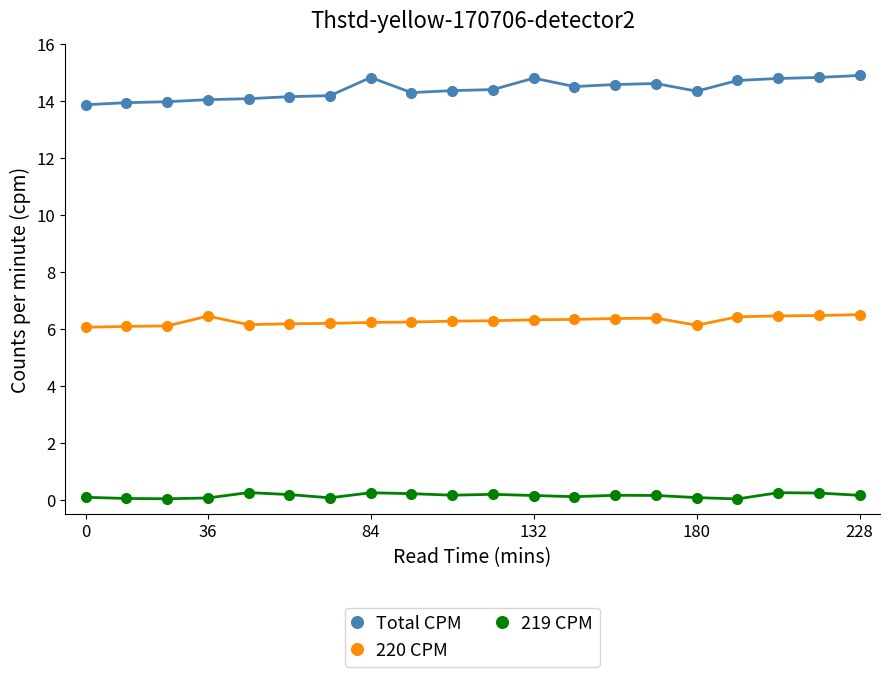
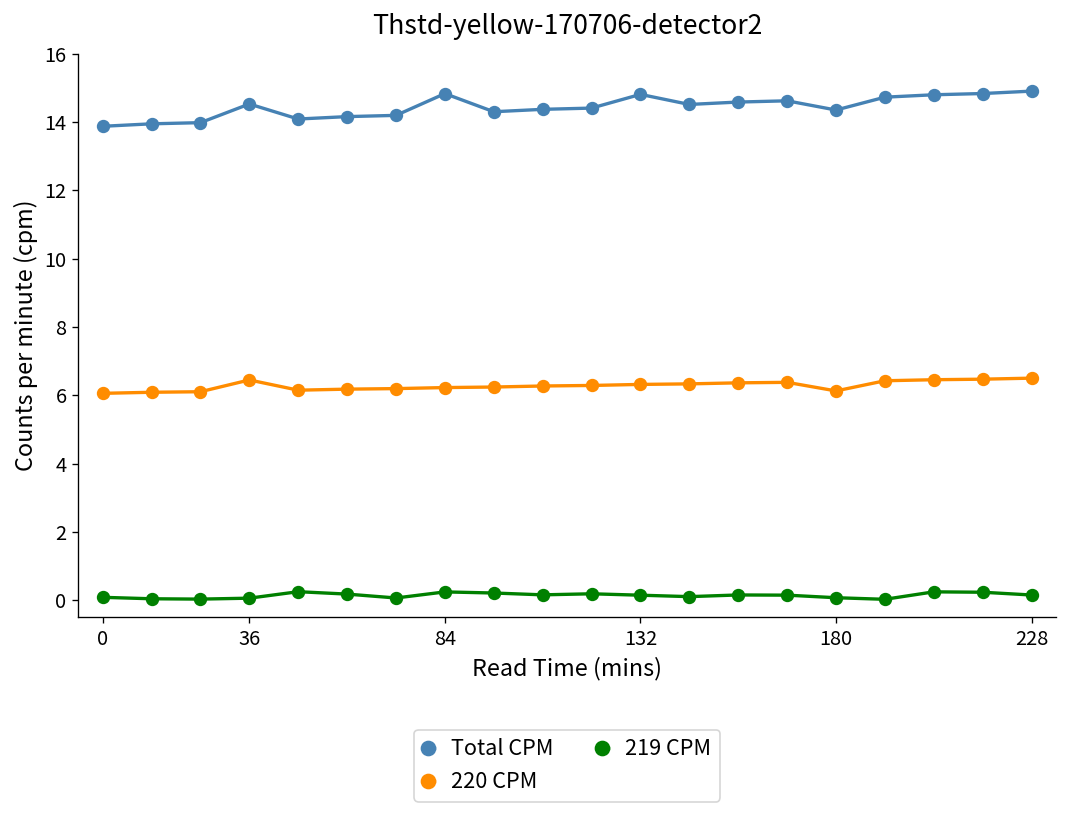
Total CPM, 36: 14.0 -> 14.5
